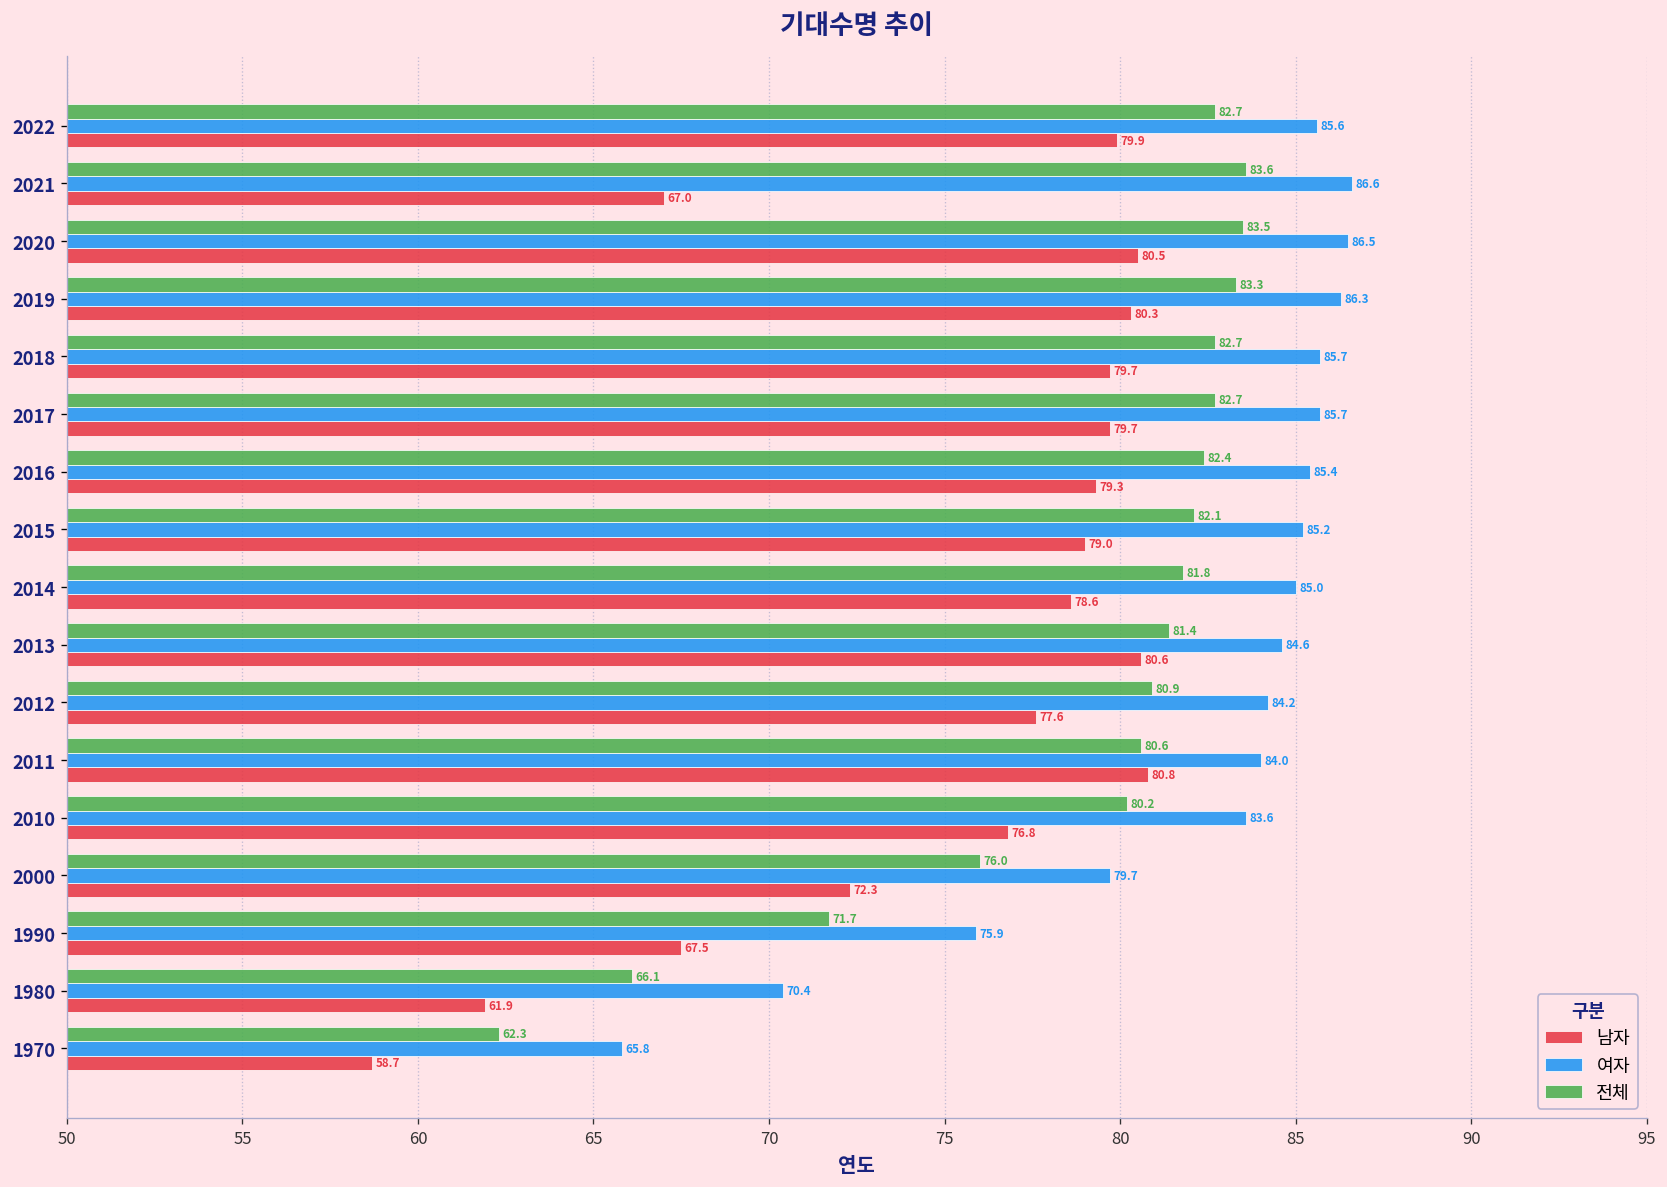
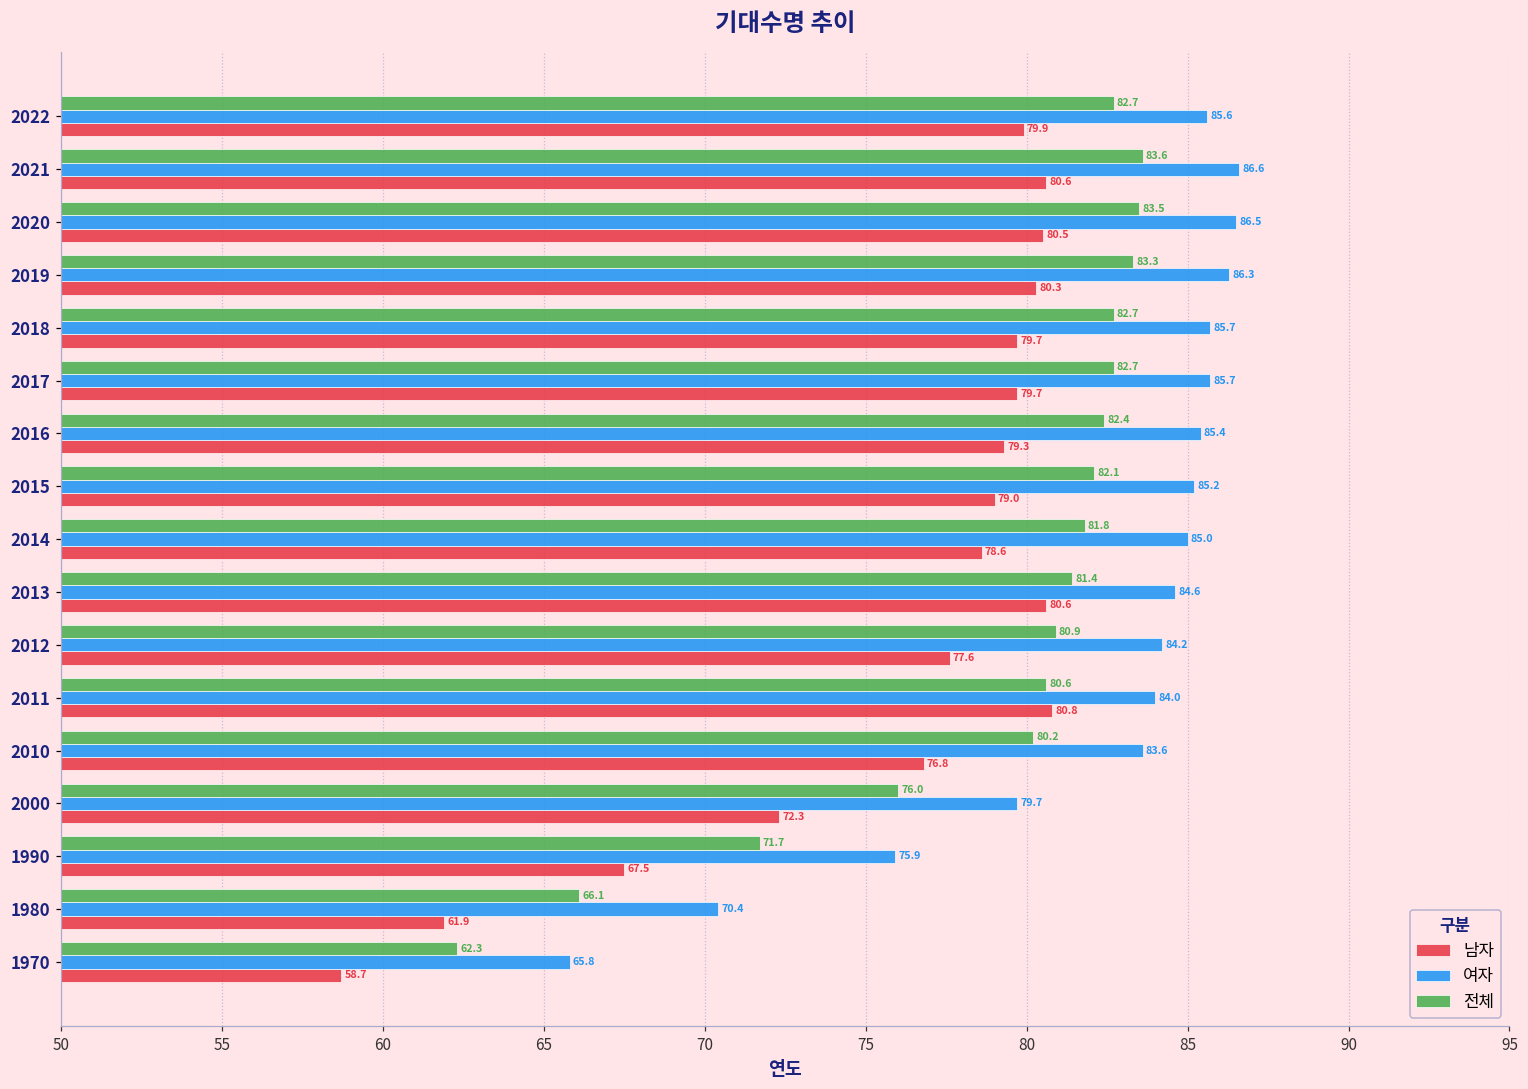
남자, 2021: 67.0 -> 80.6
